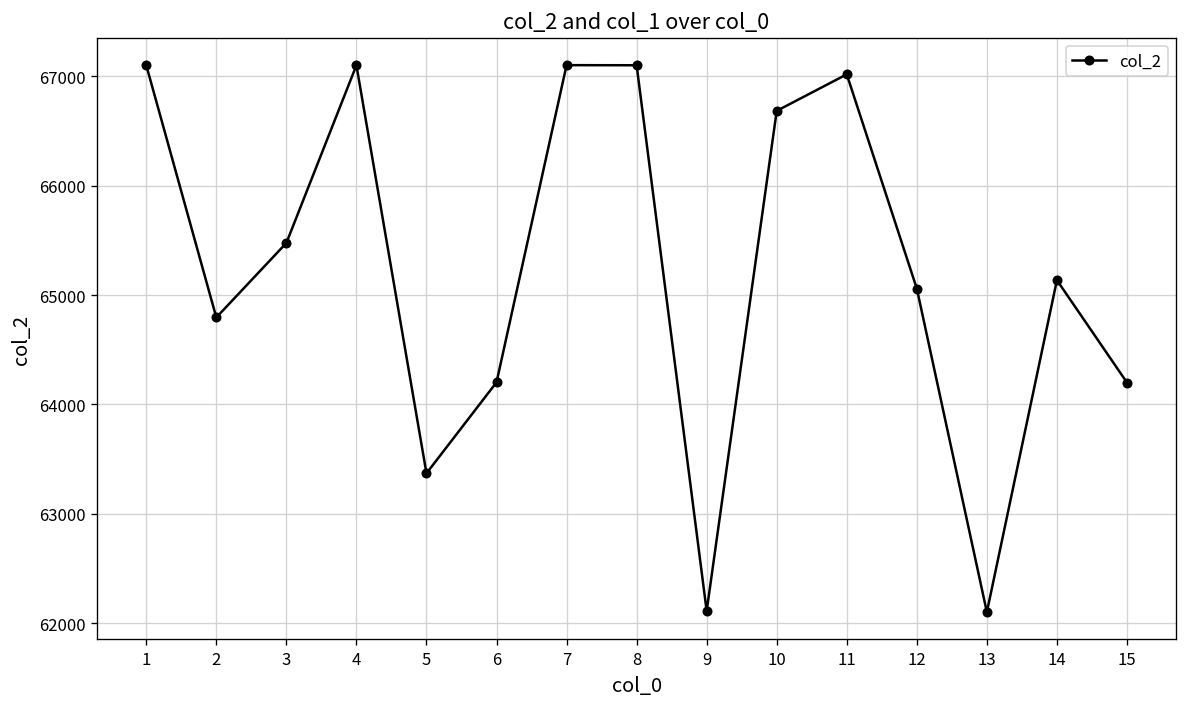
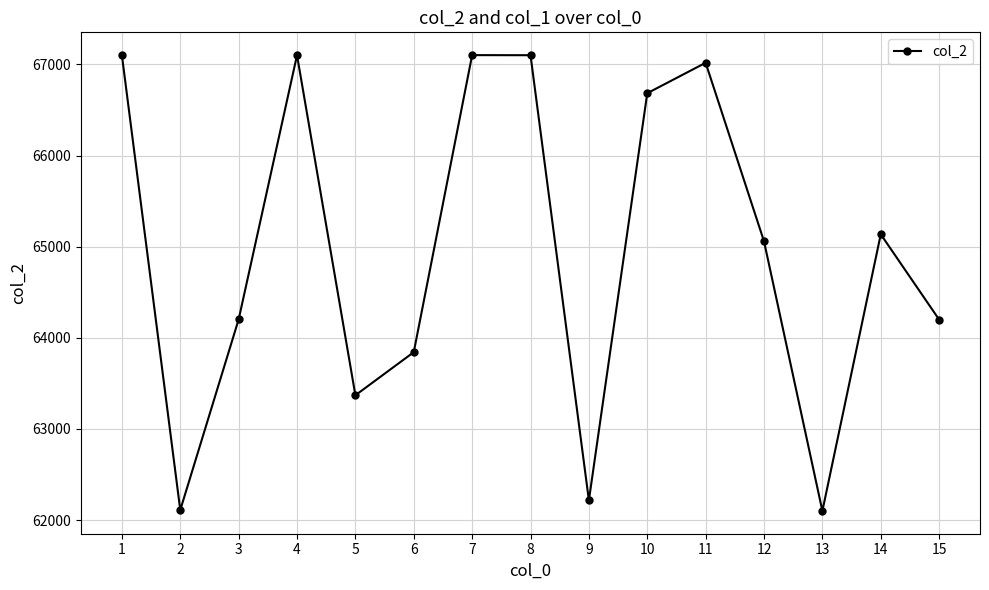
2: 64800 -> 62100
3: 65500 -> 64200
6: 64200 -> 63800
9: 62100 -> 62200
